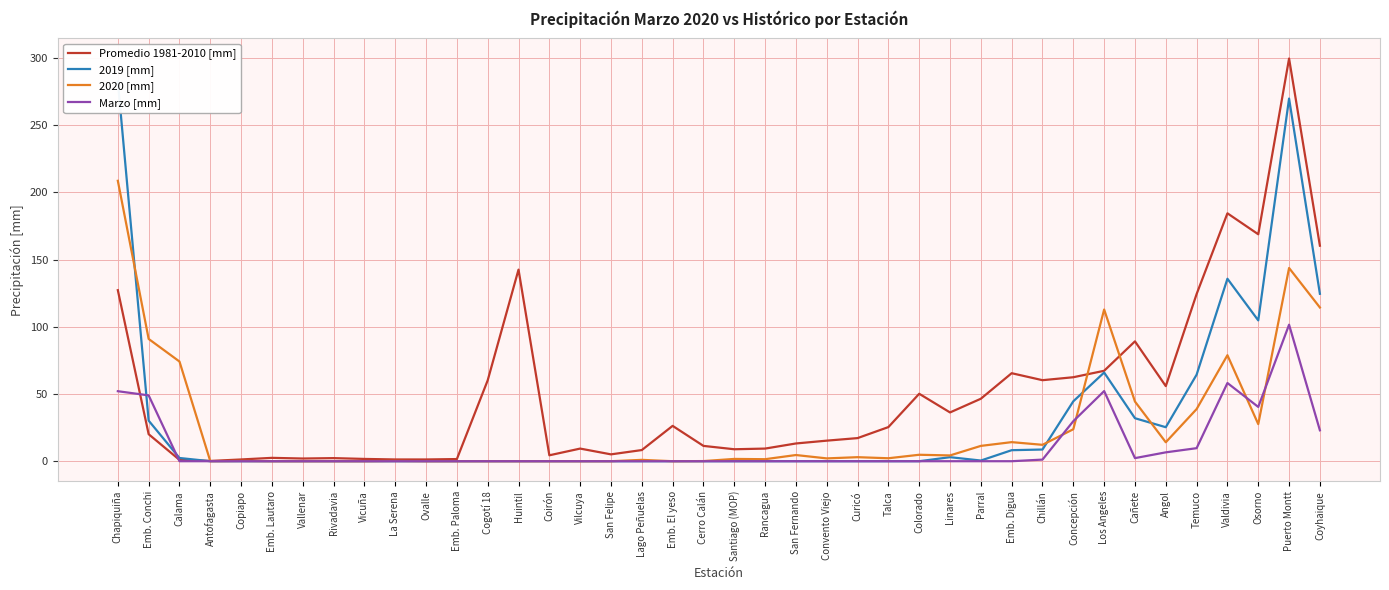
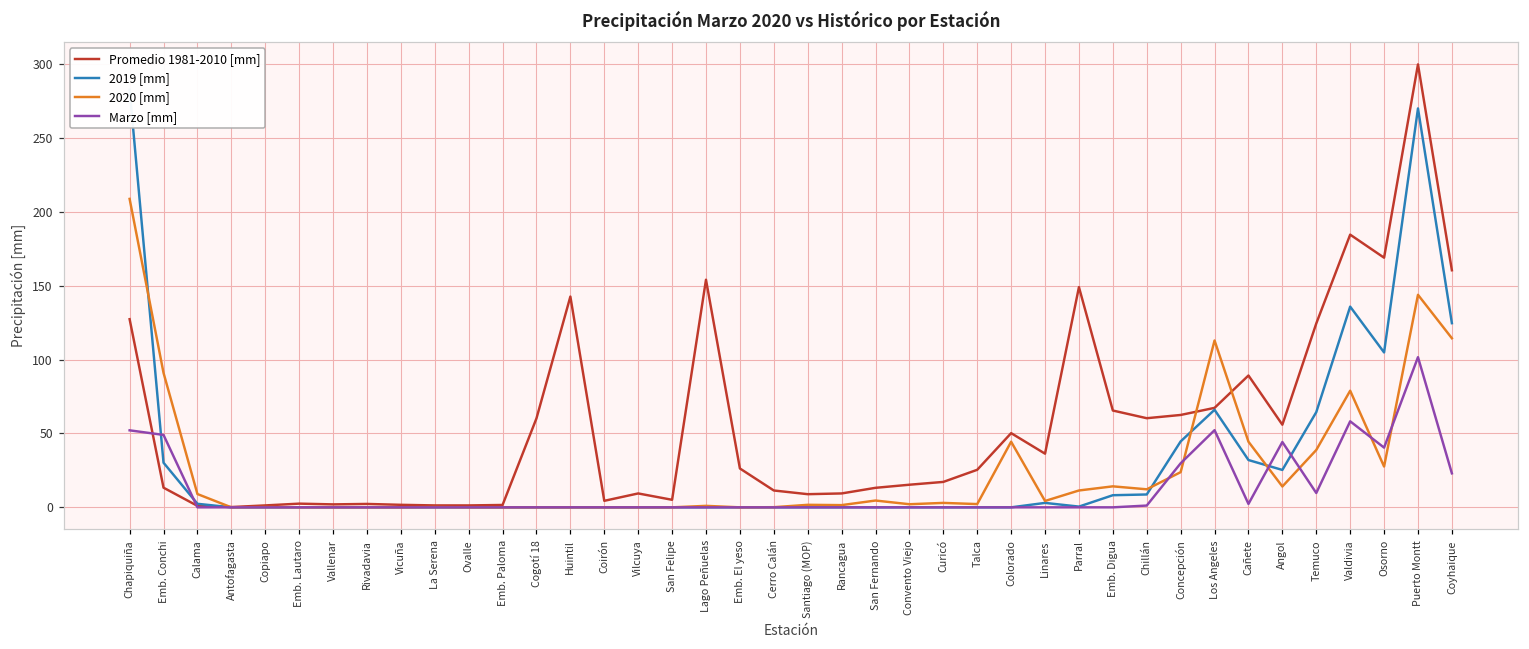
Promedio 1981-2010 [mm], Emb. Conchi: 20 -> 13
2020 [mm], Calama: 74 -> 9
Promedio 1981-2010 [mm], Lago Peñuelas: 8 -> 154
2020 [mm], Colorado: 5 -> 44
Promedio 1981-2010 [mm], Parral: 47 -> 149
Marzo [mm], Angol: 7 -> 44
